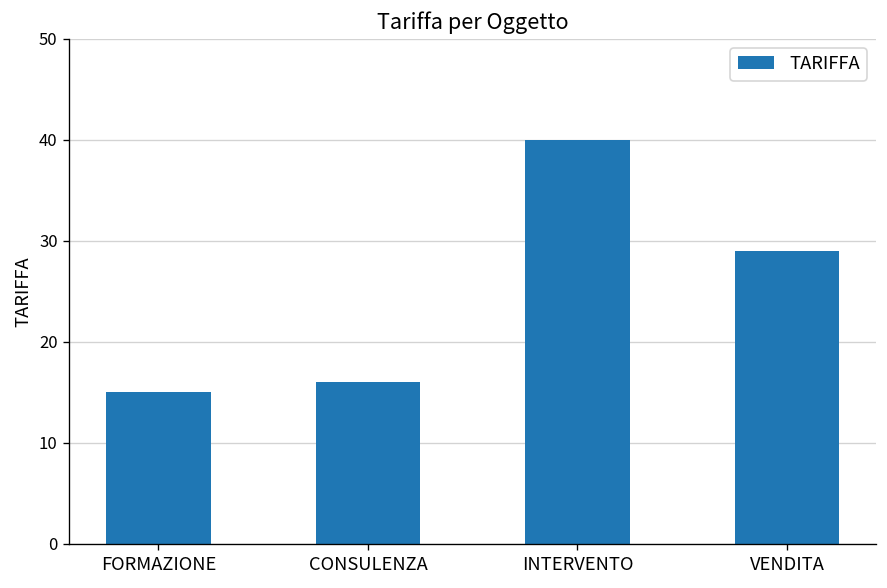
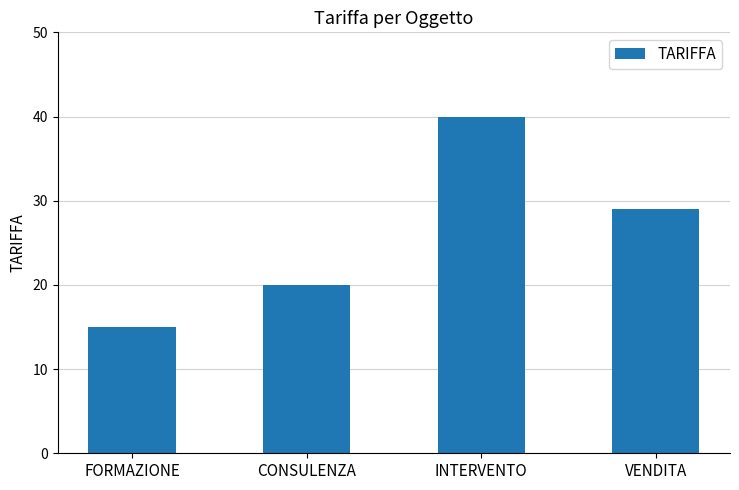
CONSULENZA: 16 -> 20
